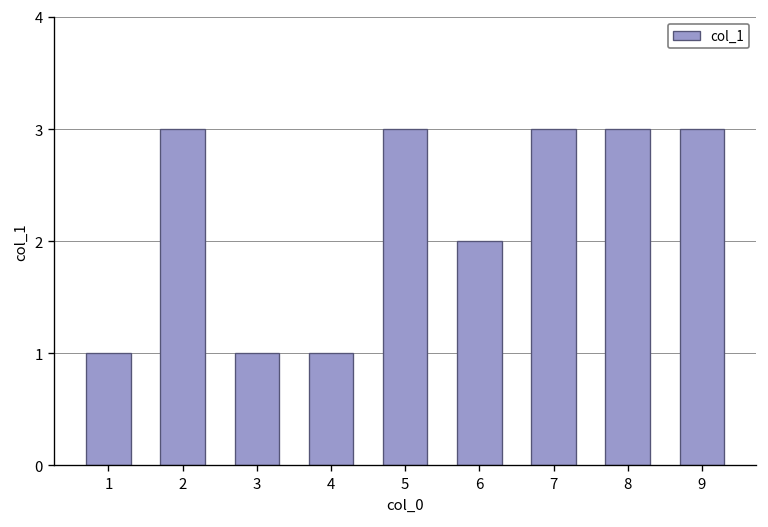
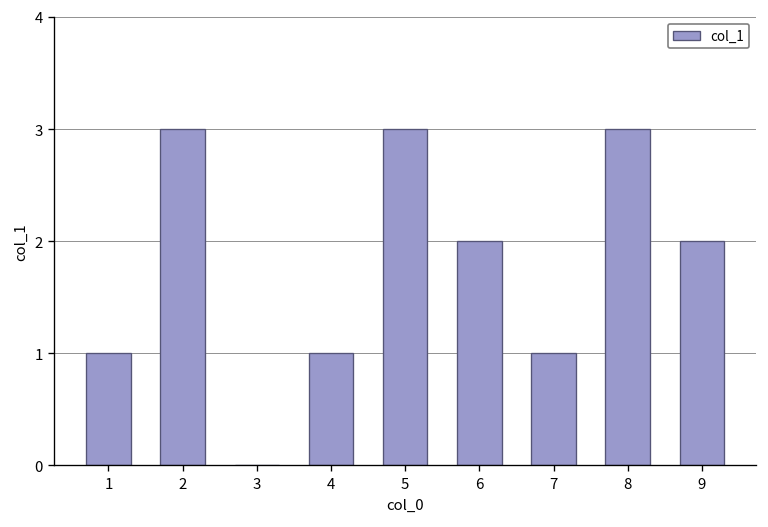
3: 1 -> 0
7: 3 -> 1
9: 3 -> 2
